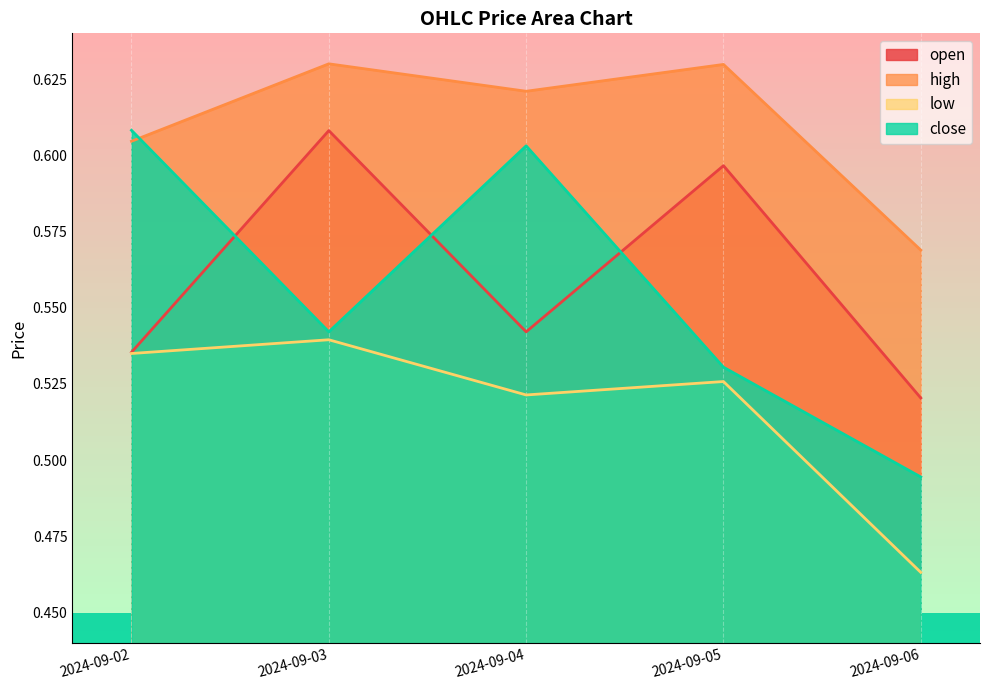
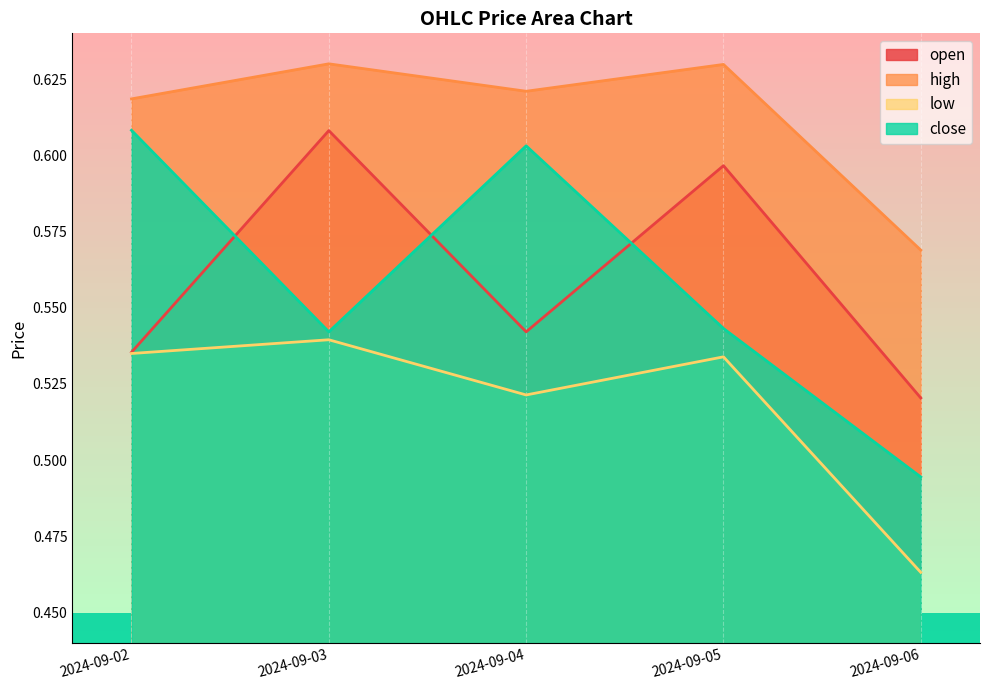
high, 2024-09-02: 0.605 -> 0.619
low, 2024-09-05: 0.526 -> 0.534
close, 2024-09-05: 0.531 -> 0.543
